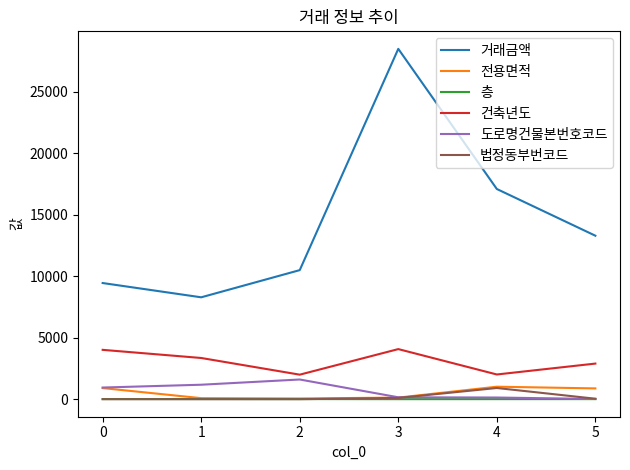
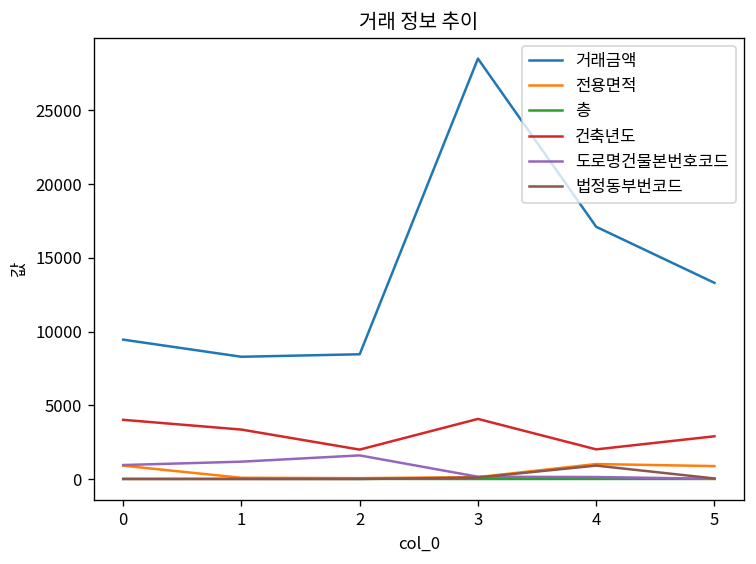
거래금액, 2: 10500 -> 8500
